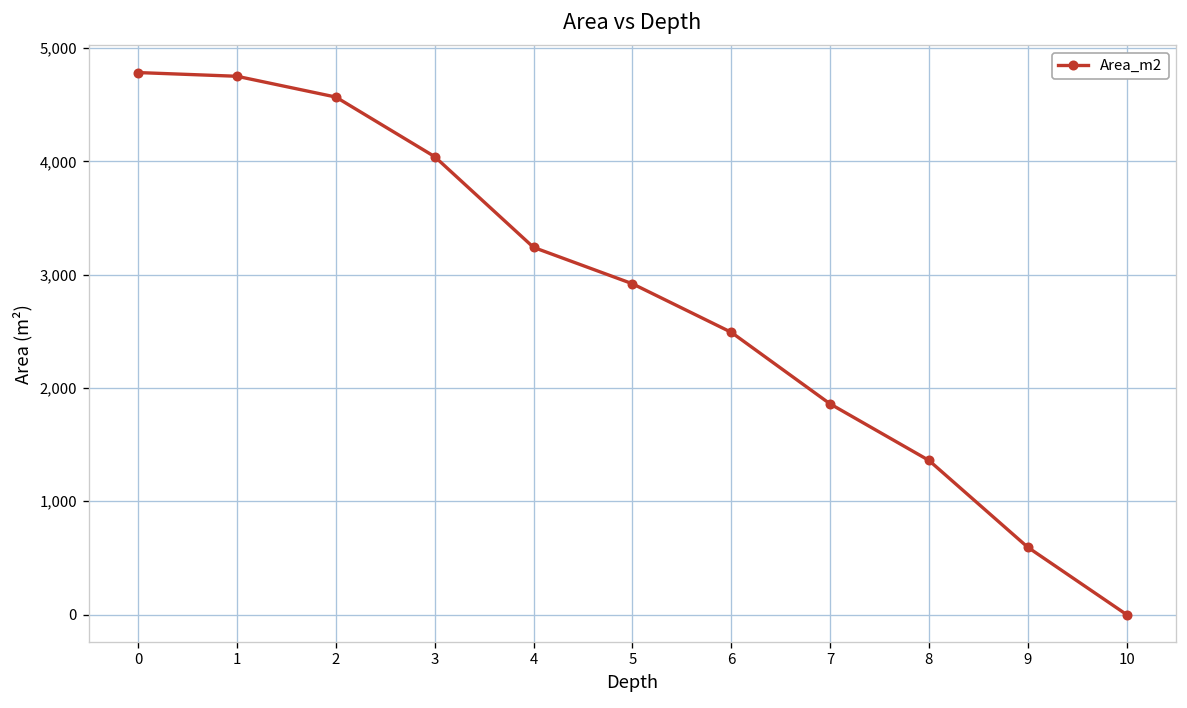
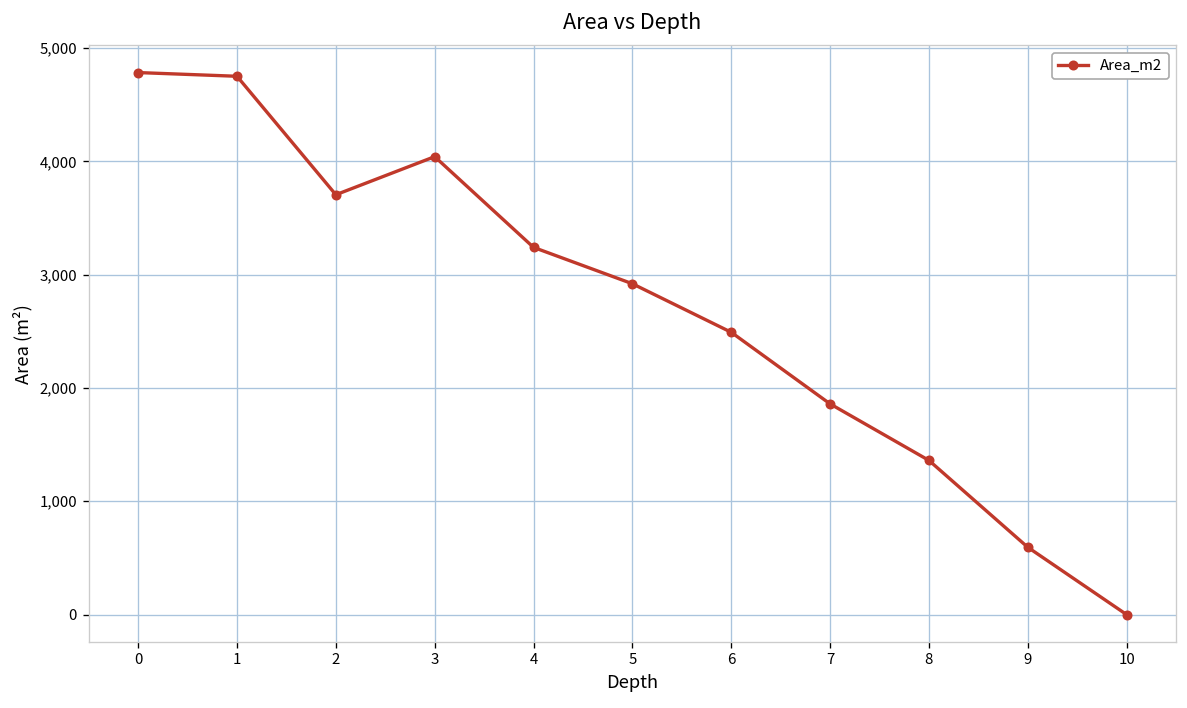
2: 4,600 -> 3,700
